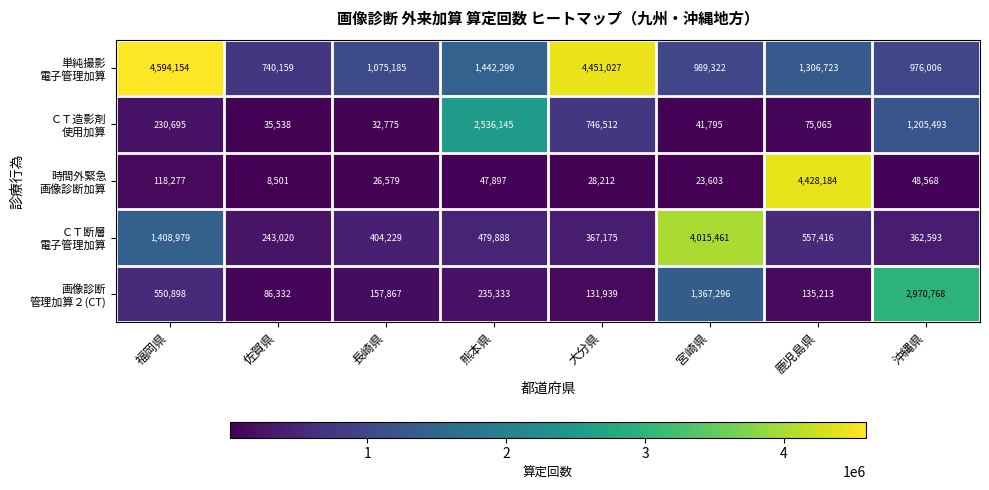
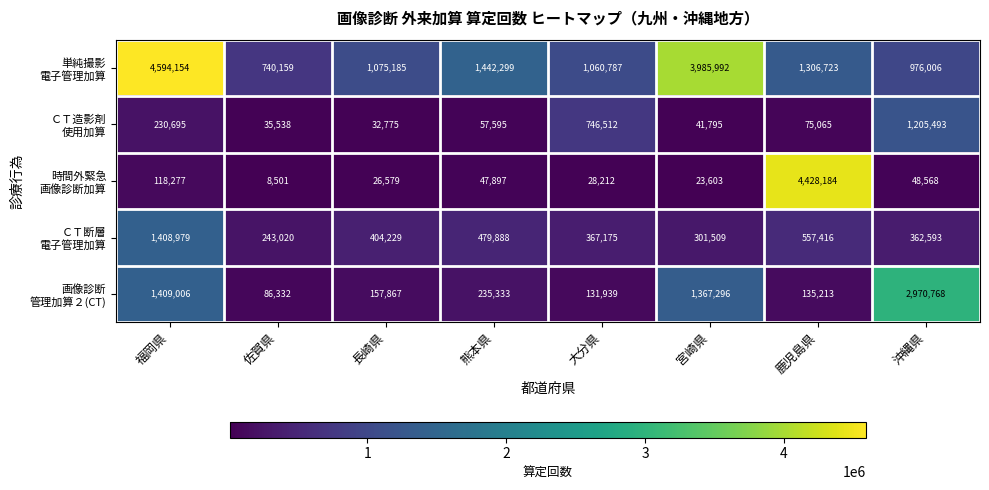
単純撮影 電子管理加算, 大分県: 4,451,027 -> 1,060,787
単純撮影 電子管理加算, 宮崎県: 989,322 -> 3,985,992
ＣＴ造影剤 使用加算, 熊本県: 2,536,145 -> 57,595
ＣＴ断層 電子管理加算, 宮崎県: 4,015,461 -> 301,509
画像診断 管理加算２(CT), 福岡県: 550,898 -> 1,409,006
